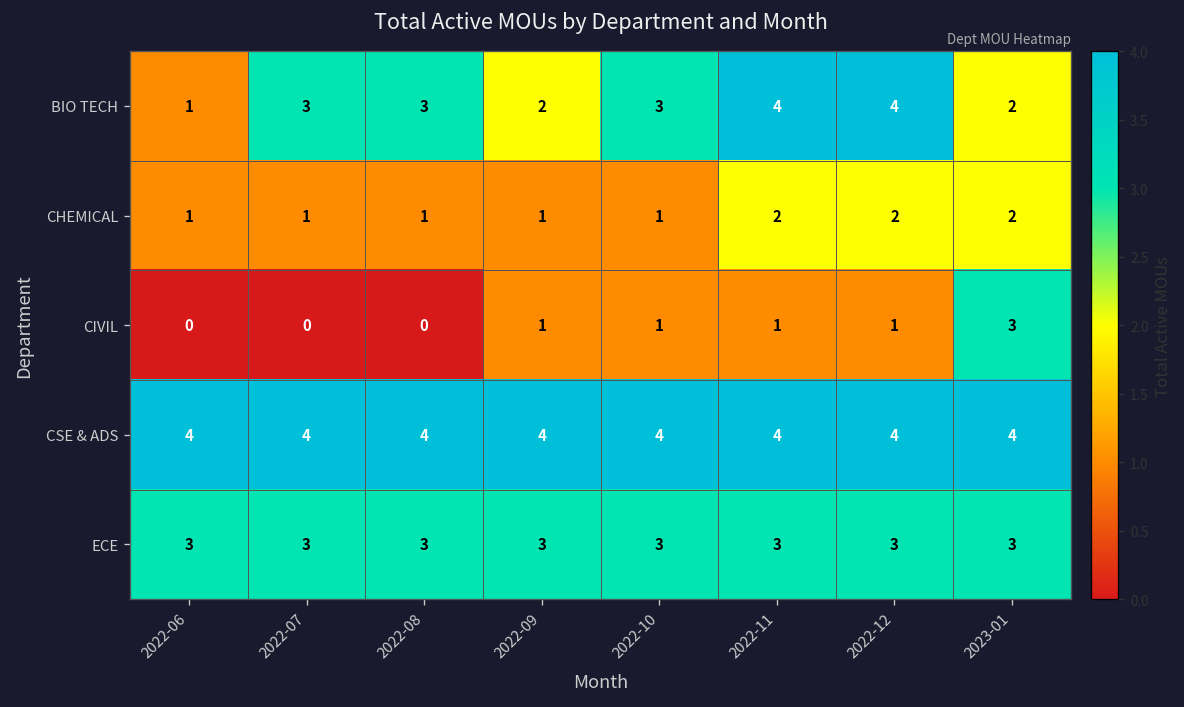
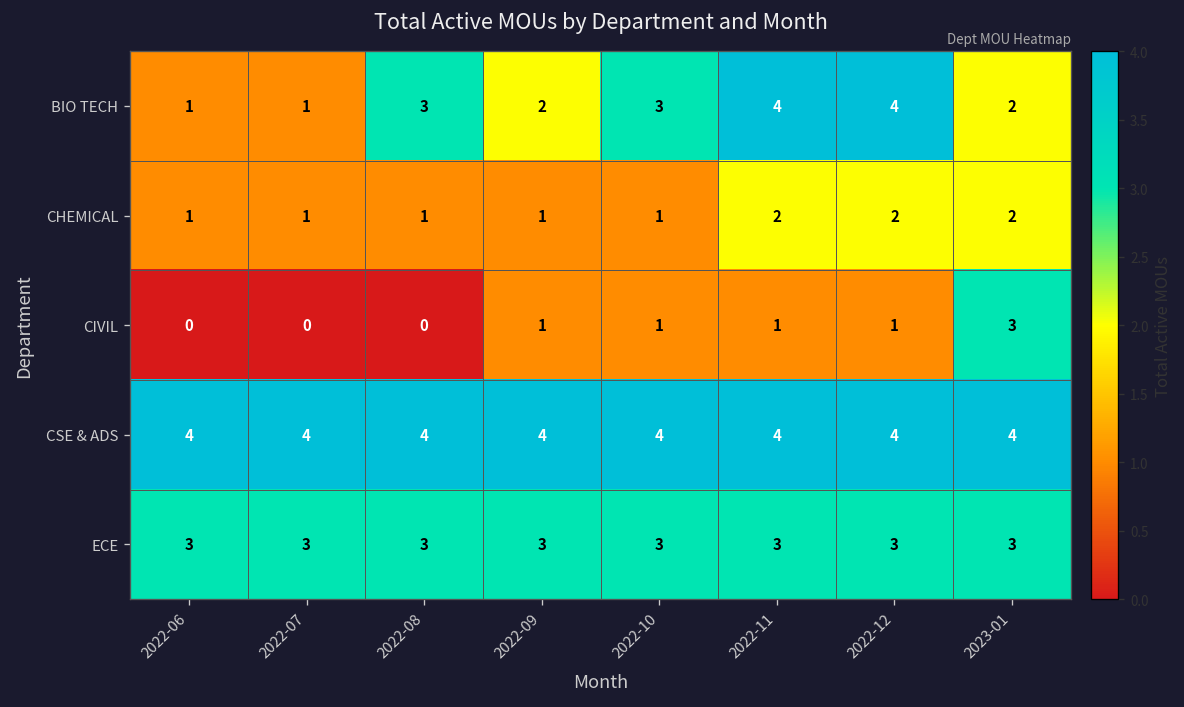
BIO TECH, 2022-07: 3 -> 1
